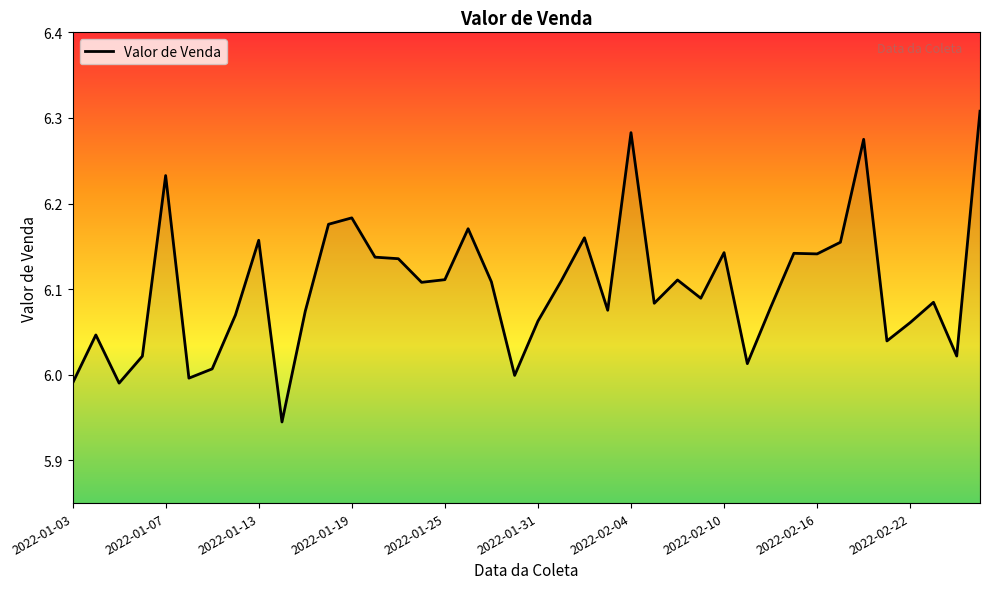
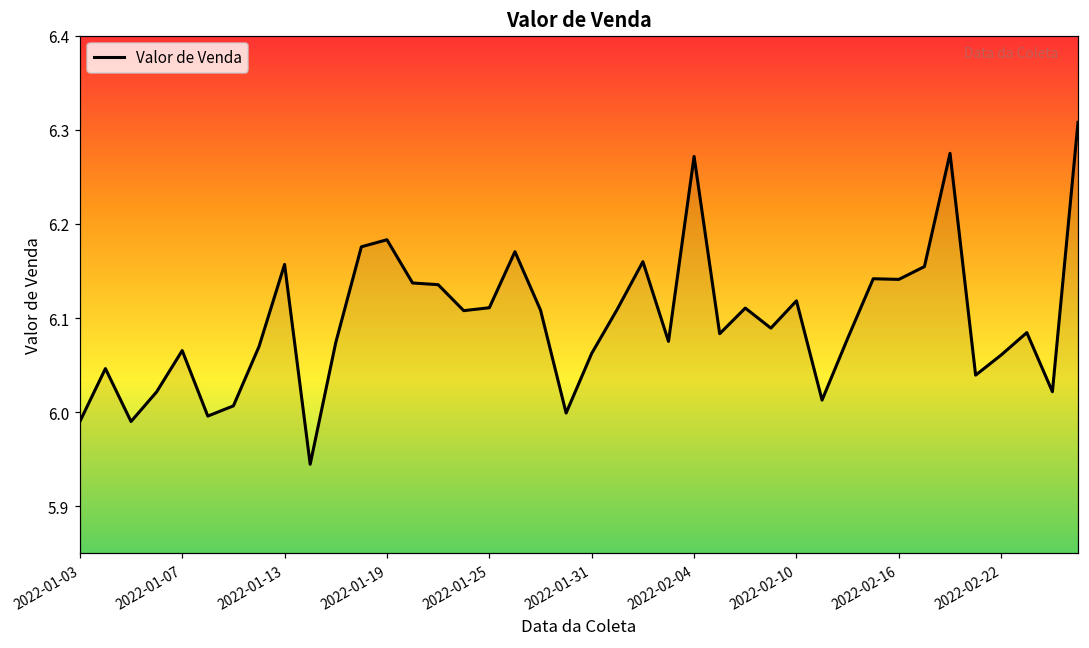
2022-01-07: 6.23 -> 6.07
2022-02-04: 6.28 -> 6.27
2022-02-10: 6.14 -> 6.12
